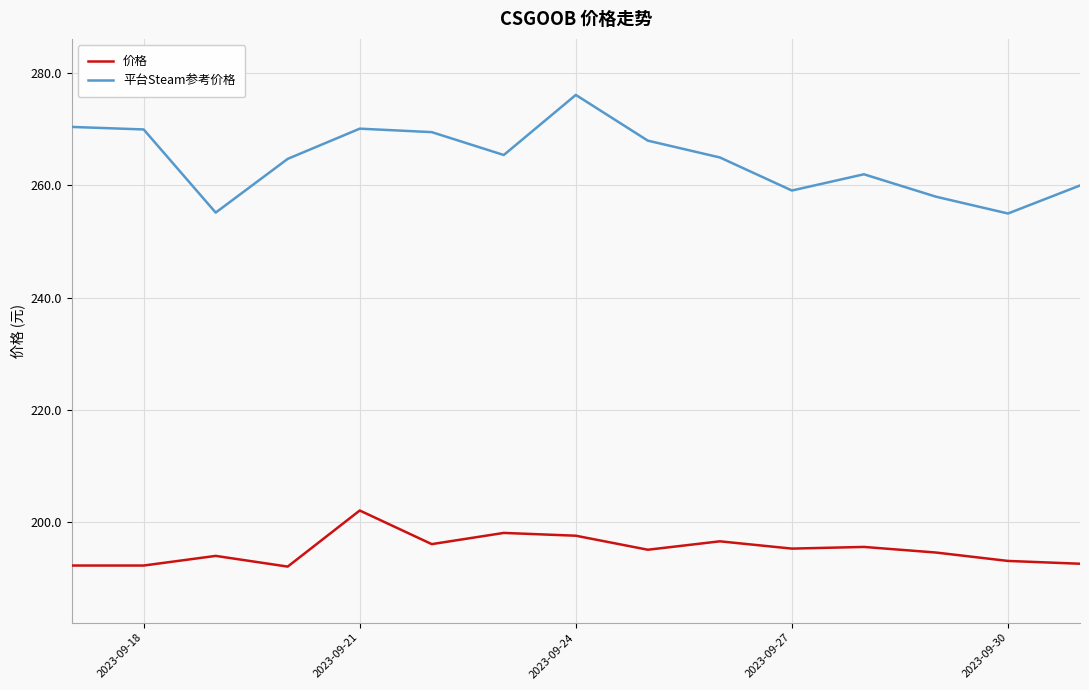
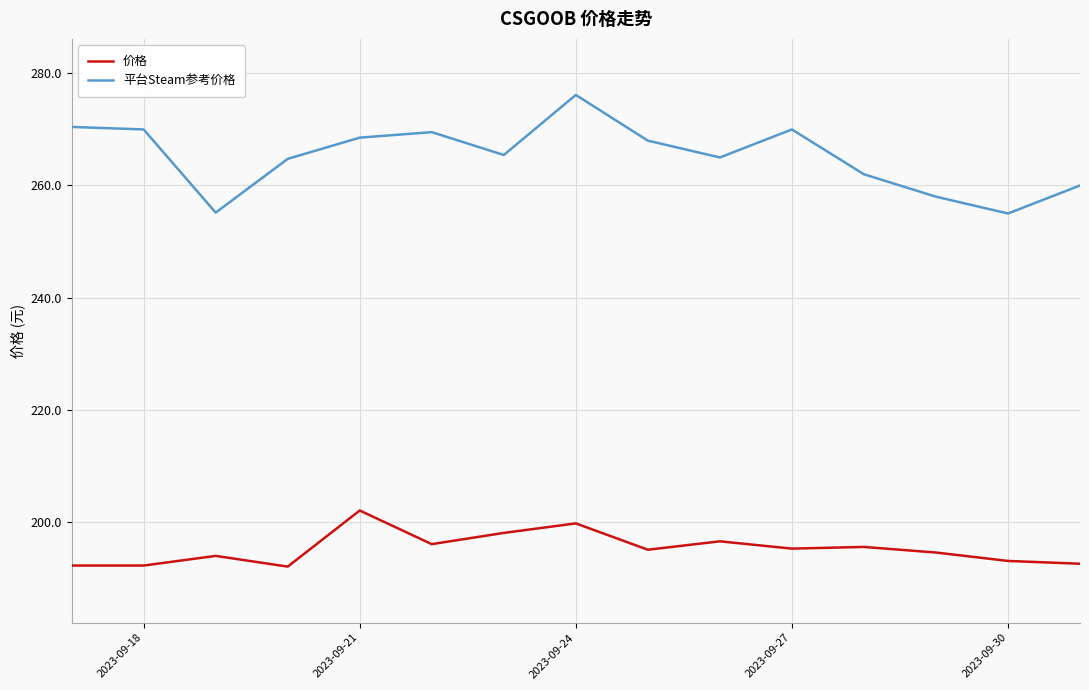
平台Steam参考价格, 2023-09-21: 270 -> 269
价格, 2023-09-24: 198 -> 200
平台Steam参考价格, 2023-09-27: 259 -> 270
